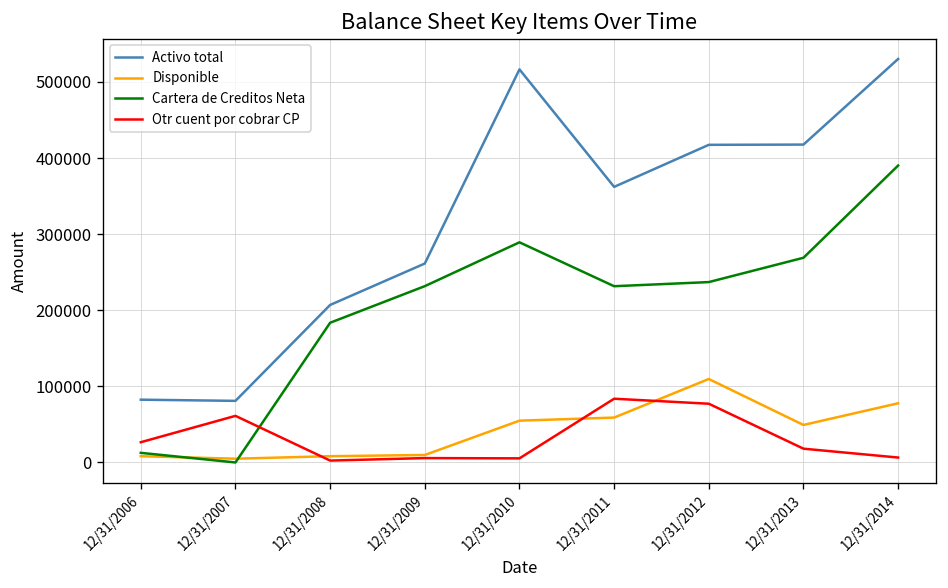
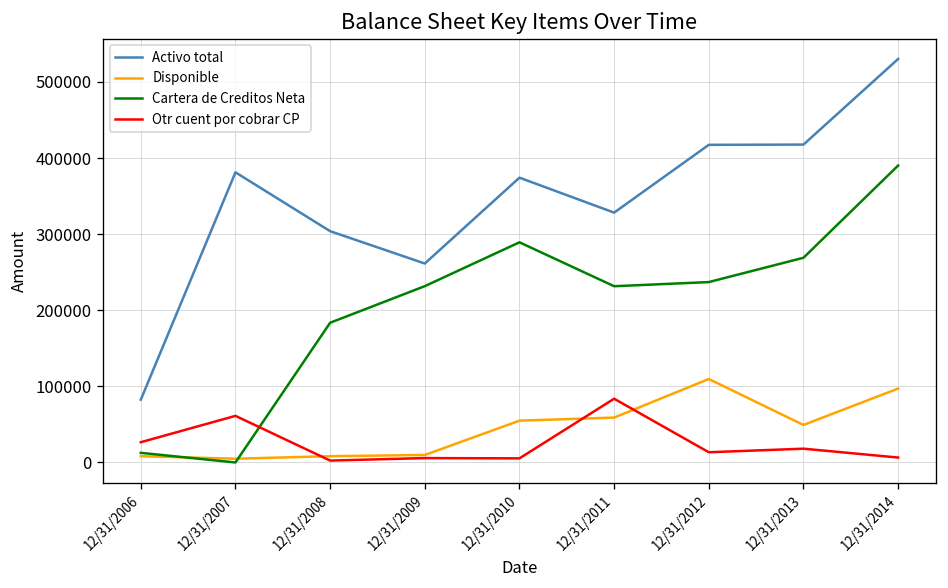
Activo total, 12/31/2007: 80000 -> 380000
Activo total, 12/31/2008: 210000 -> 300000
Activo total, 12/31/2010: 520000 -> 370000
Activo total, 12/31/2011: 360000 -> 330000
Otr cuent por cobrar CP, 12/31/2012: 80000 -> 10000
Disponible, 12/31/2014: 80000 -> 100000
